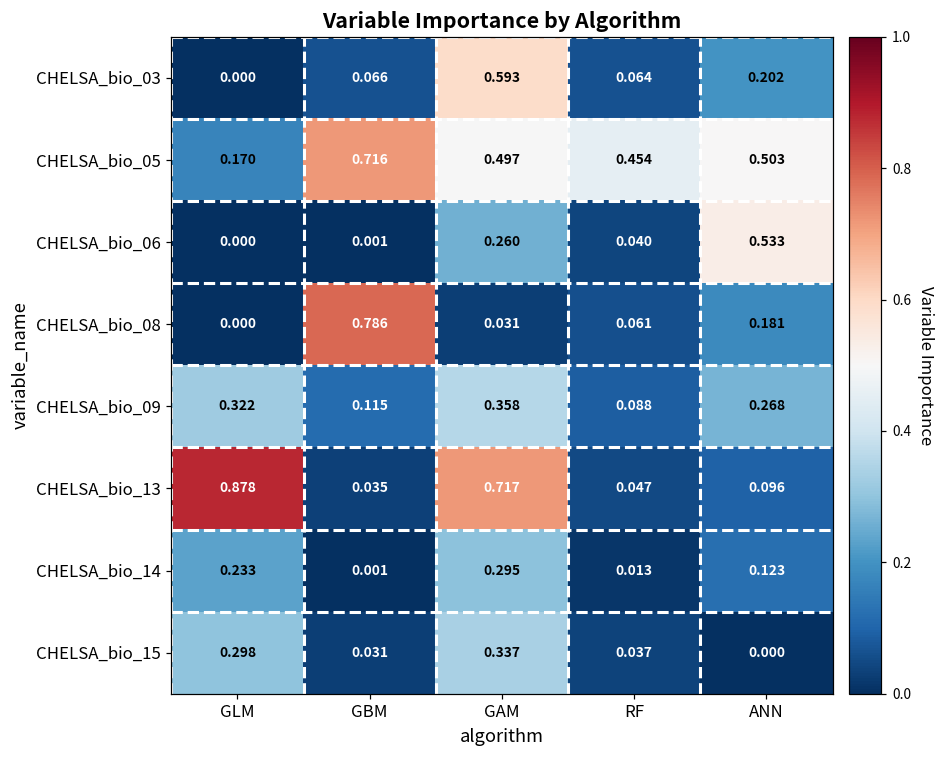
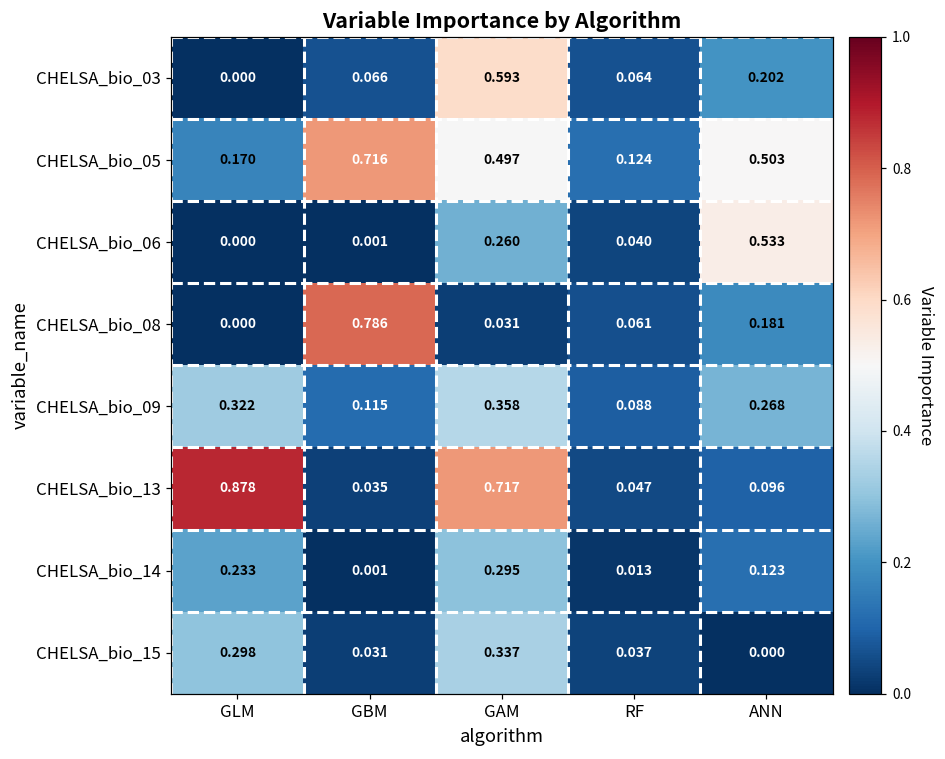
CHELSA_bio_05, RF: 0.454 -> 0.124
